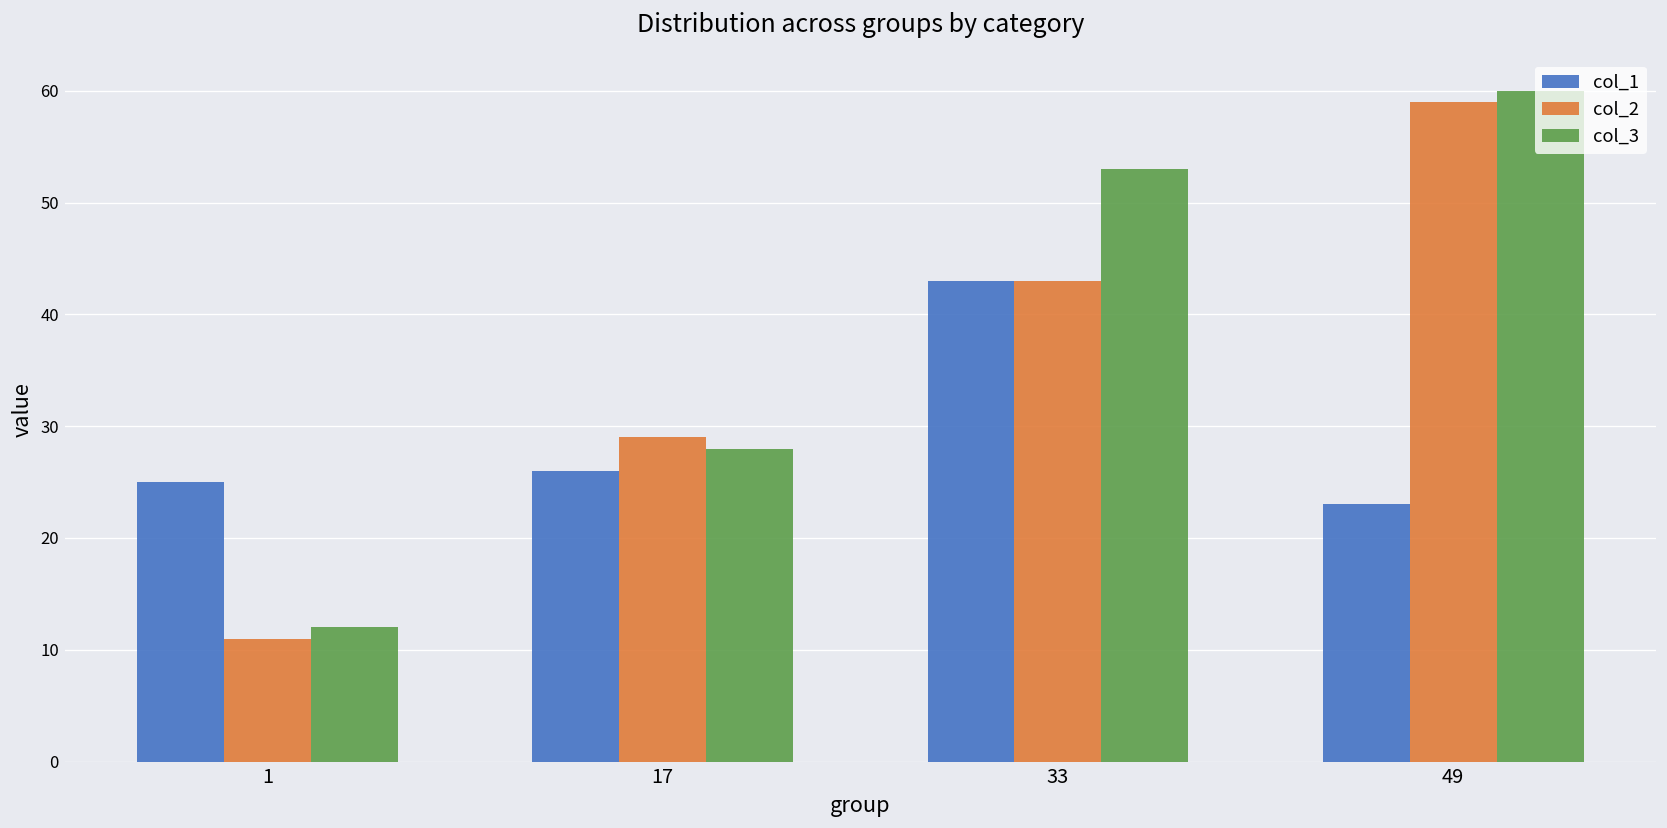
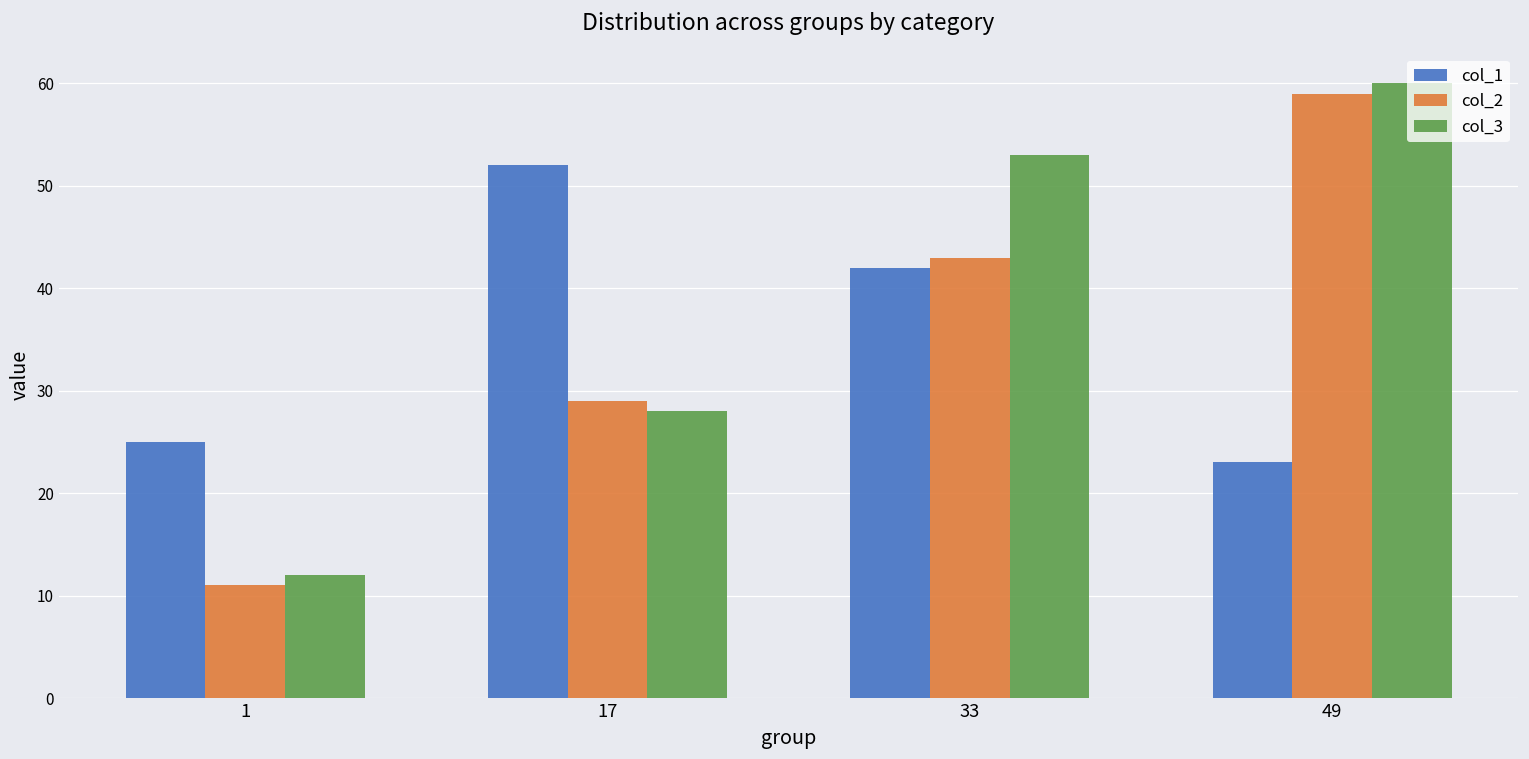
col_1, 17: 26 -> 52
col_1, 33: 43 -> 42
